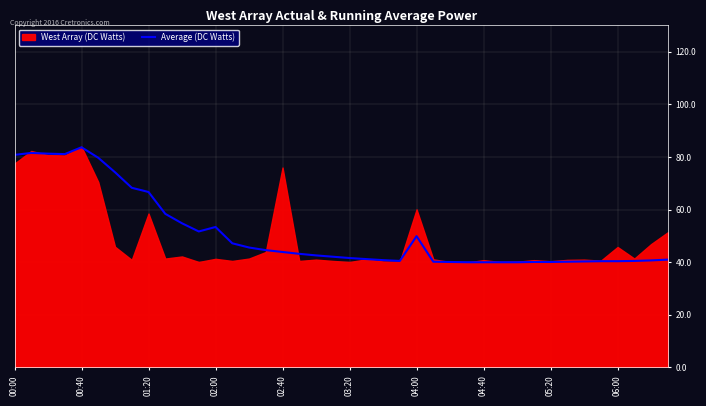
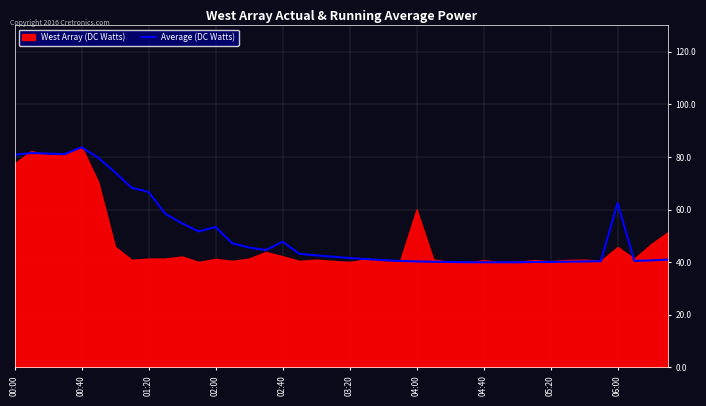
West Array (DC Watts), 01:20: 59 -> 41
Average (DC Watts), 02:40: 44 -> 48
West Array (DC Watts), 02:40: 76 -> 42
Average (DC Watts), 04:00: 50 -> 40
Average (DC Watts), 06:00: 40 -> 63
